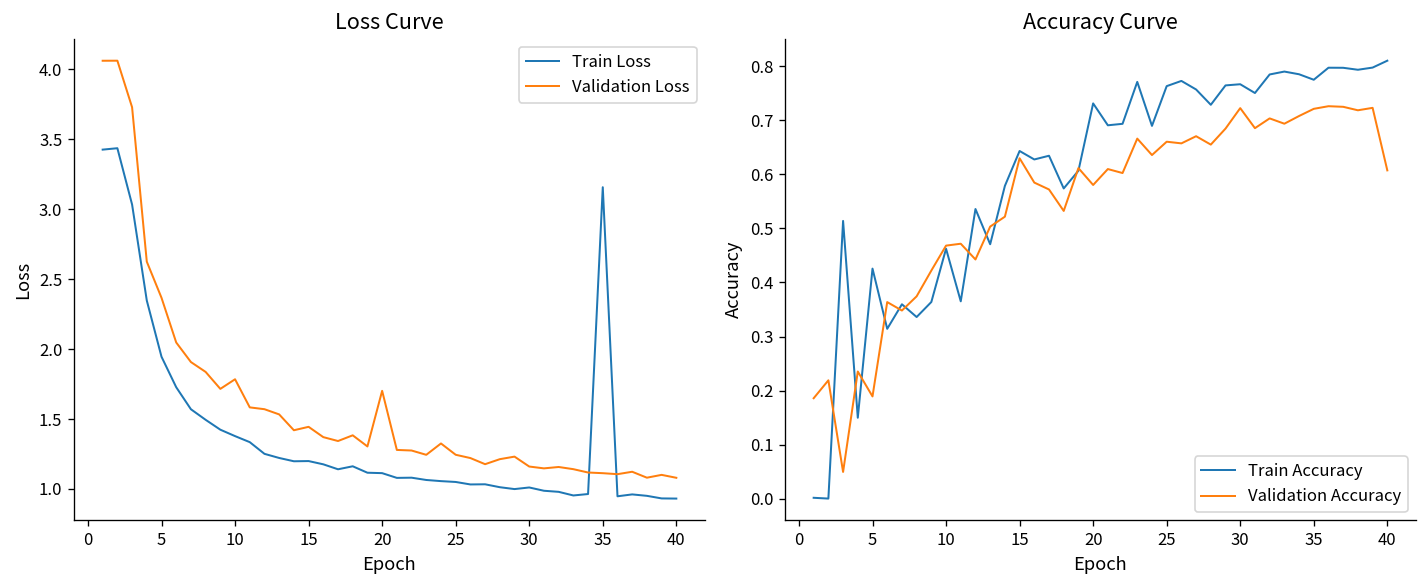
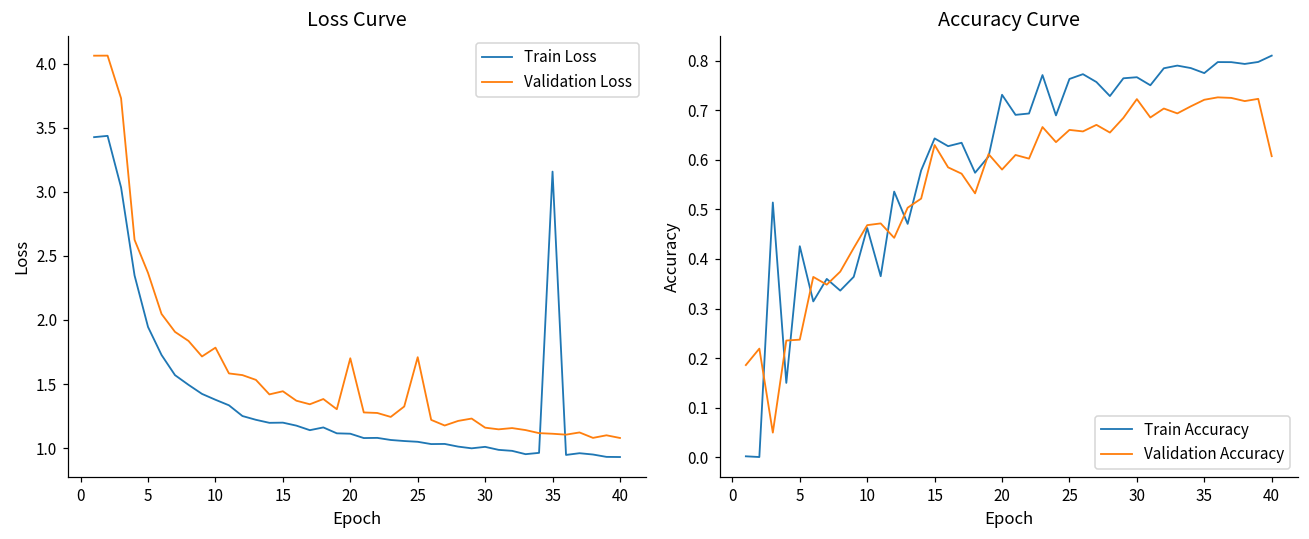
Loss Curve, Validation Loss, 25: 1.24 -> 1.71
Accuracy Curve, Validation Accuracy, 5: 0.19 -> 0.24
